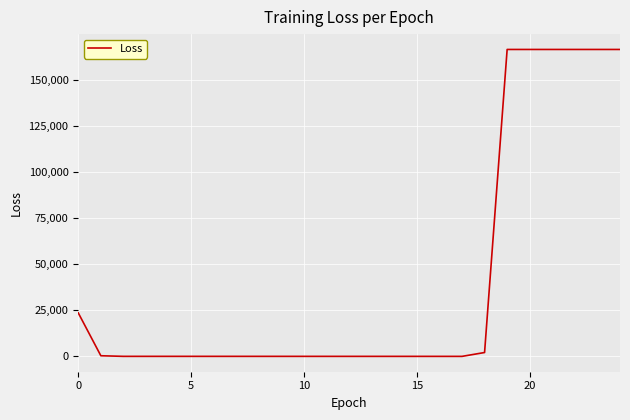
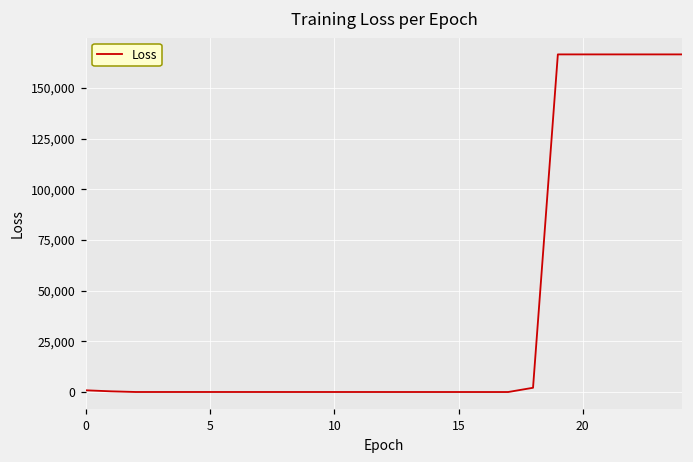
0: 24,000 -> 1,000
